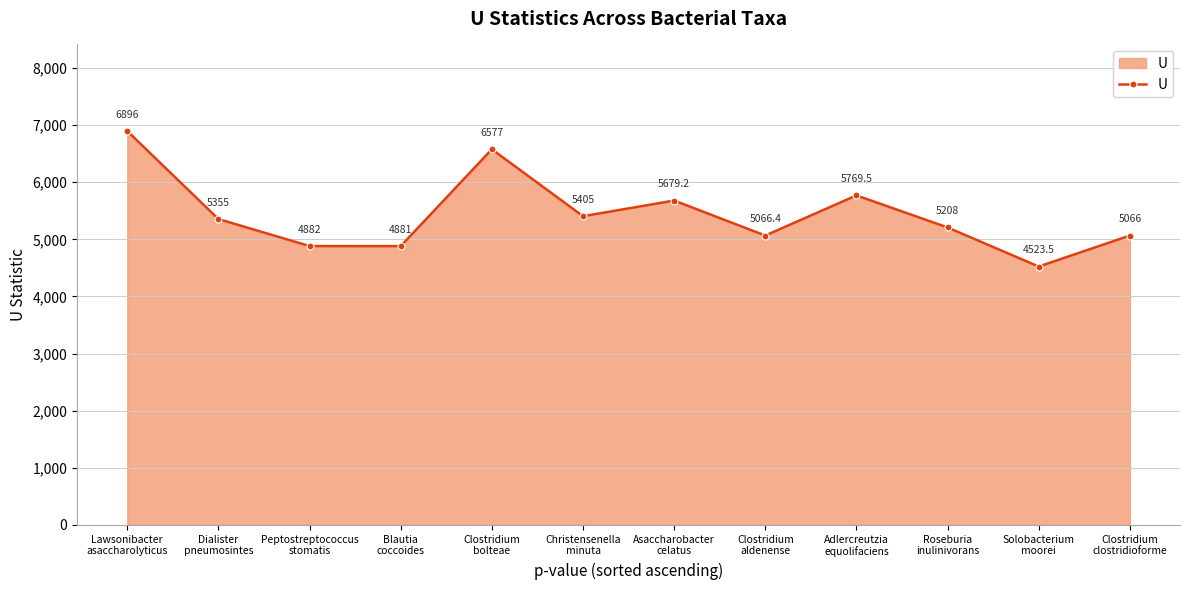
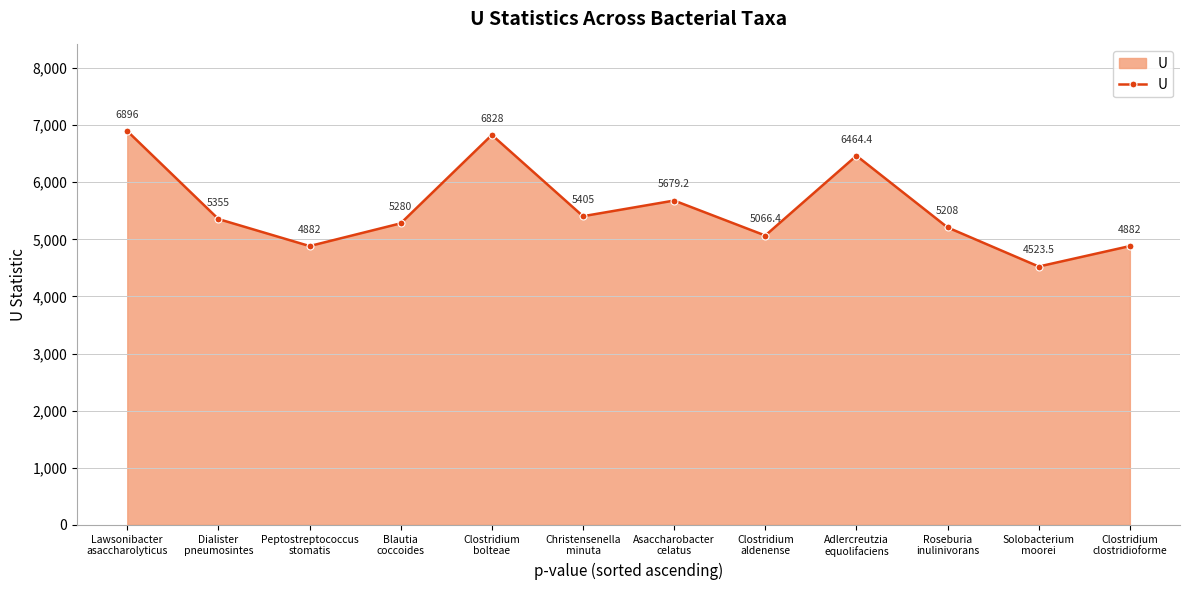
Blautia coccoides: 4881 -> 5280
Clostridium bolteae: 6577 -> 6828
Adlercreutzia equolifaciens: 5769.5 -> 6464.4
Clostridium clostridioforme: 5066 -> 4882
